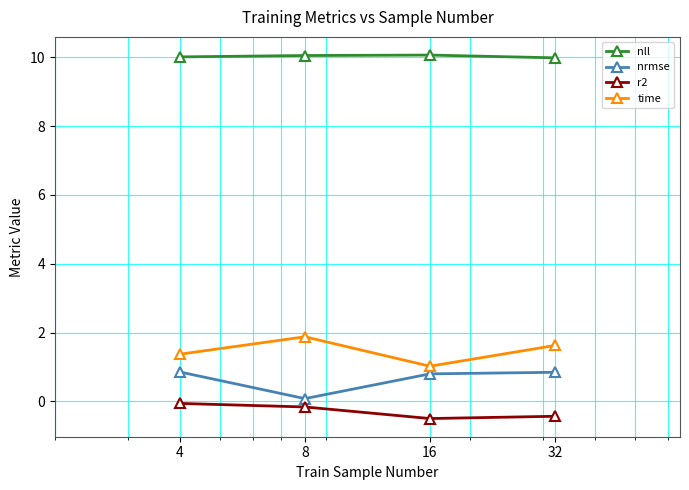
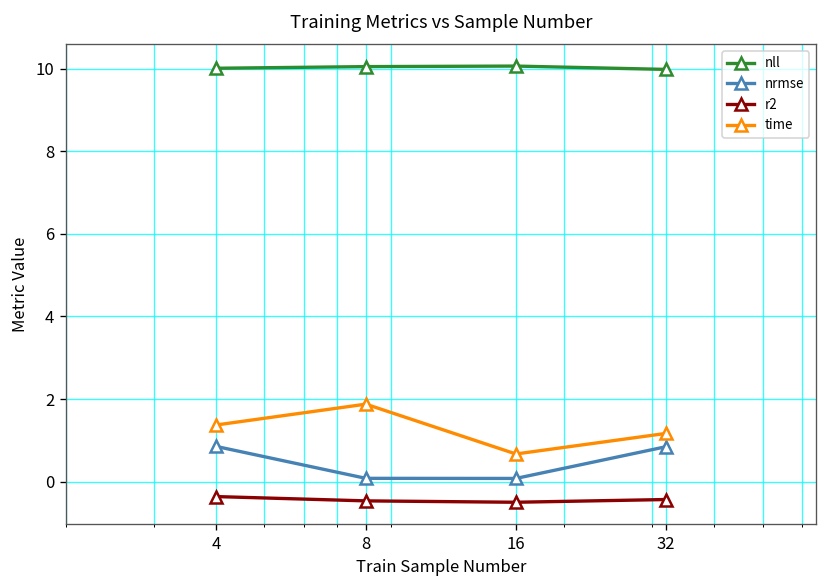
r2, 4: -0.1 -> -0.4
r2, 8: -0.2 -> -0.5
nrmse, 16: 0.8 -> 0.1
time, 16: 1.0 -> 0.7
time, 32: 1.6 -> 1.2
